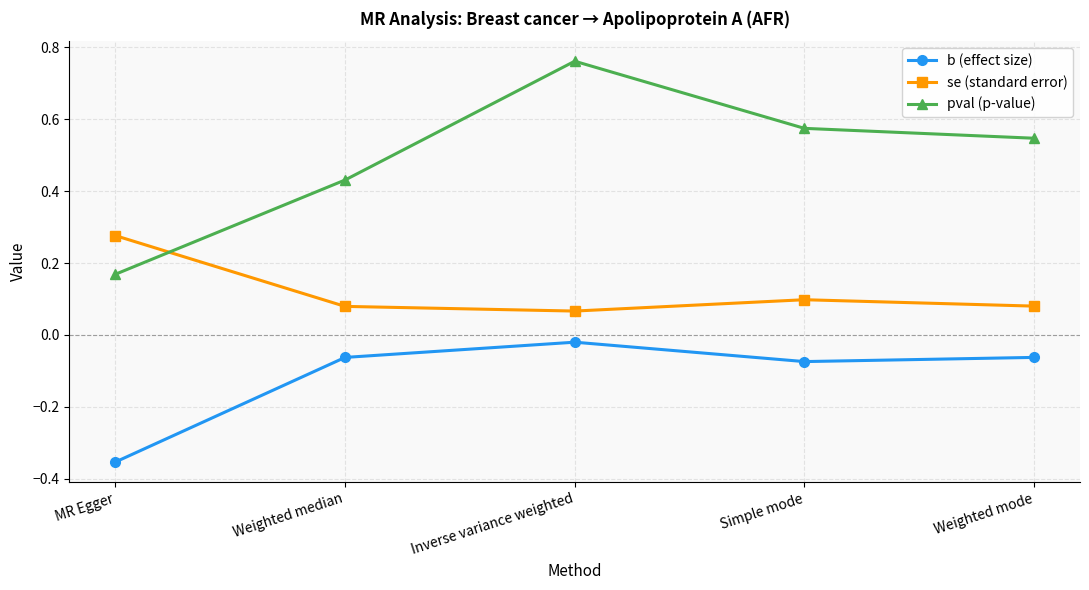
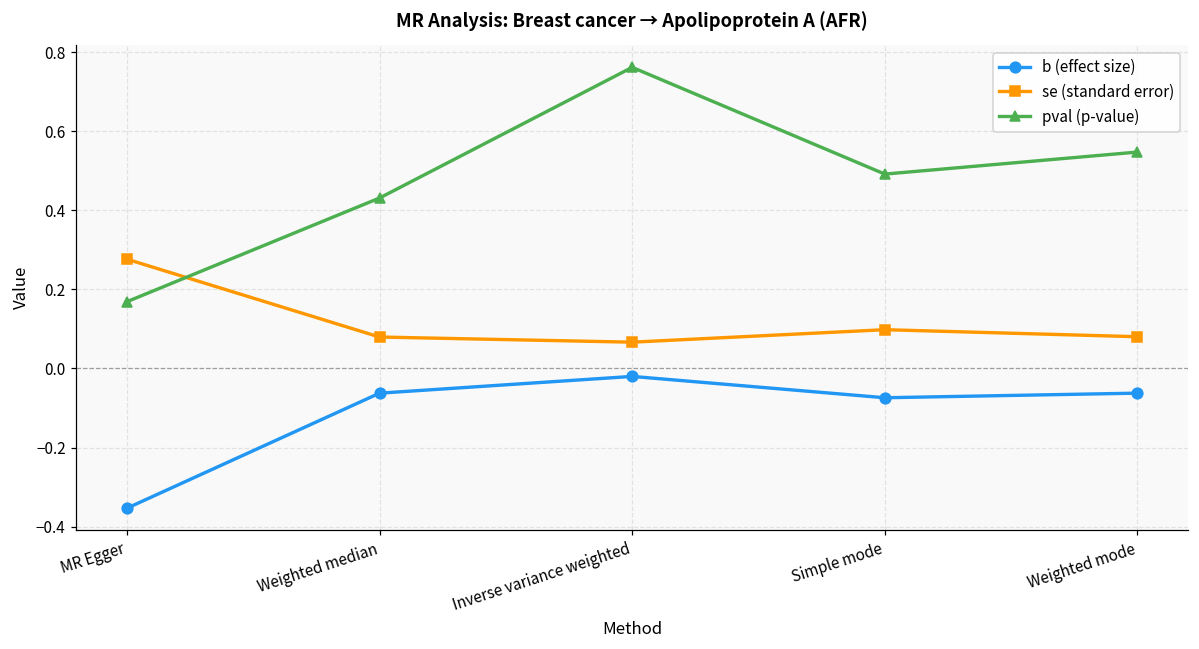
pval (p-value), Simple mode: 0.57 -> 0.49
